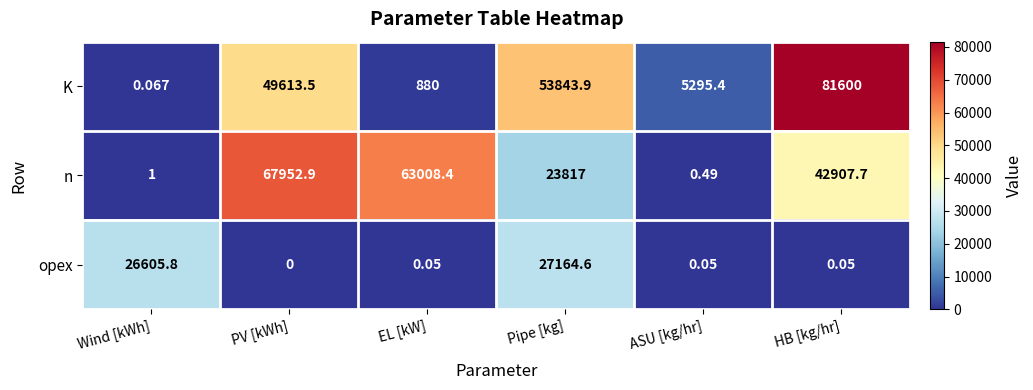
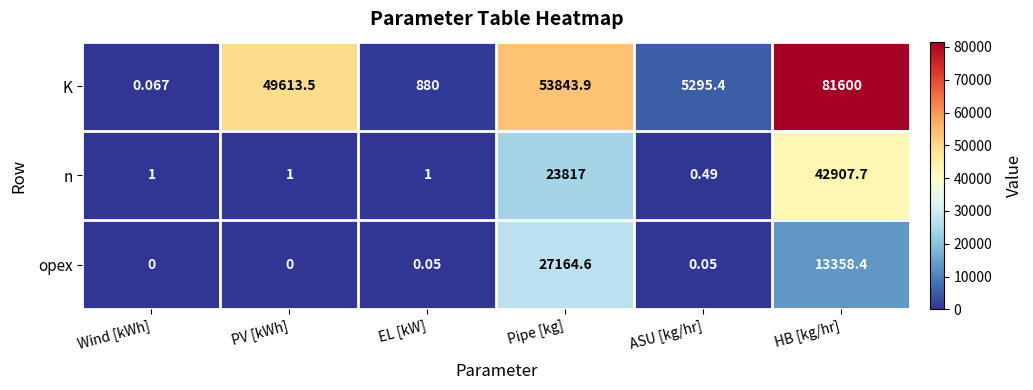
n, PV [kWh]: 67952.9 -> 1
n, EL [kW]: 63008.4 -> 1
opex, Wind [kWh]: 26605.8 -> 0
opex, HB [kg/hr]: 0.05 -> 13358.4
